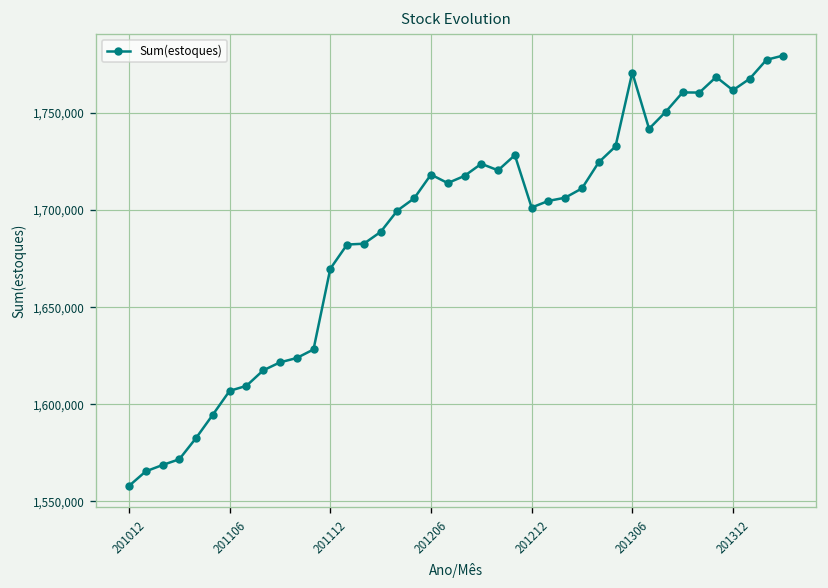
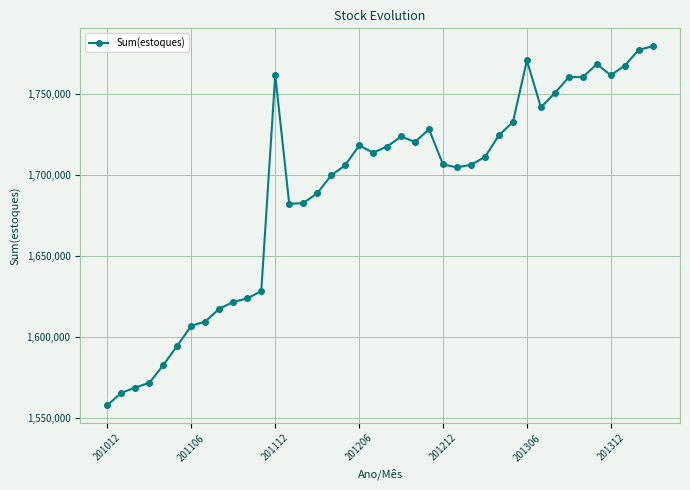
201112: 1,670,000 -> 1,762,000
201212: 1,701,000 -> 1,707,000
